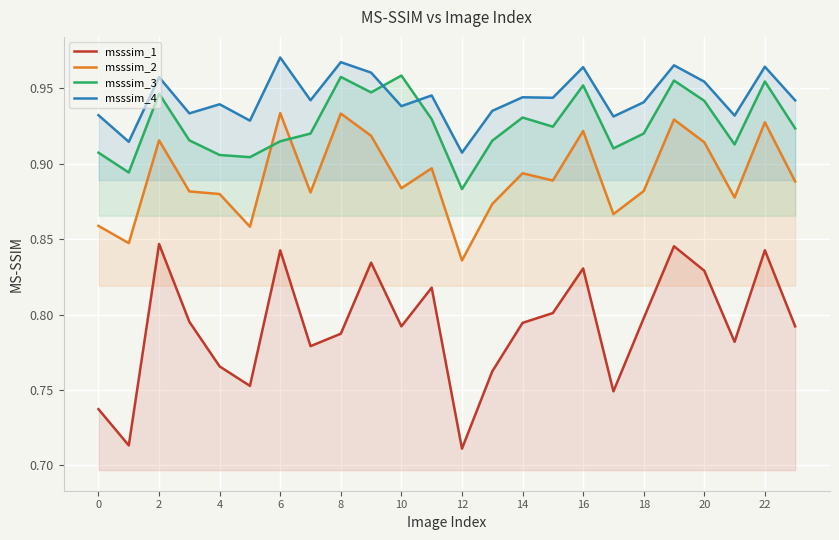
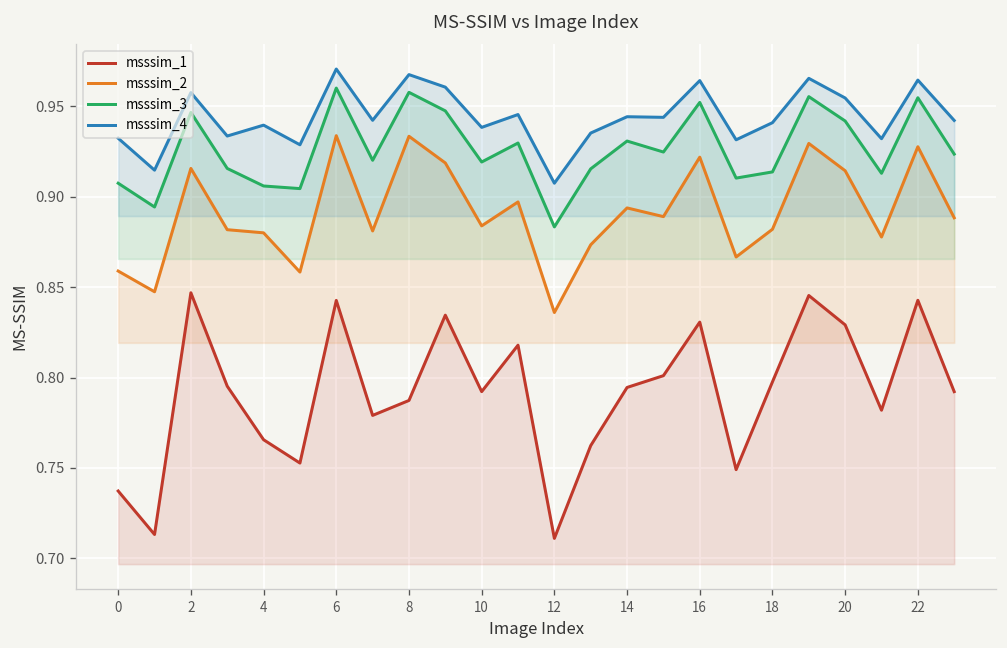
msssim_3, 6: 0.915 -> 0.960
msssim_3, 10: 0.959 -> 0.919
msssim_3, 18: 0.920 -> 0.914
